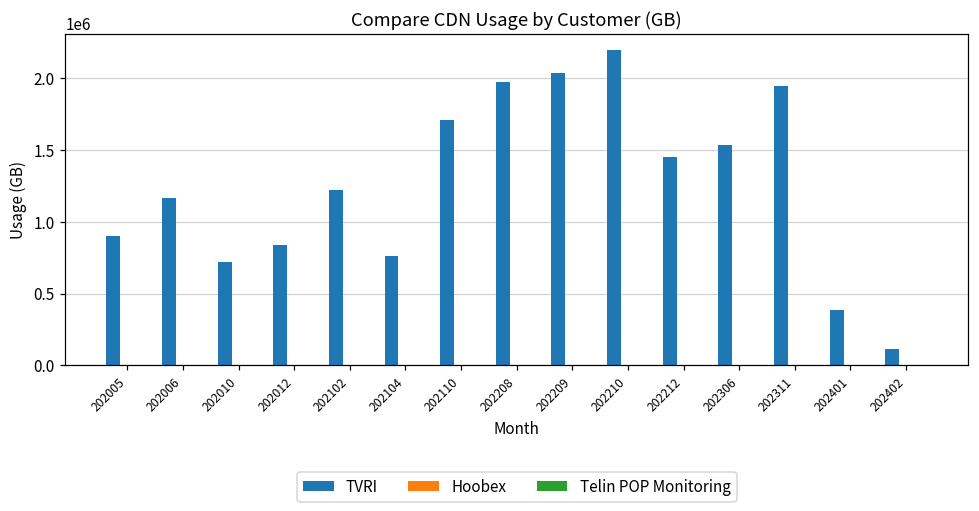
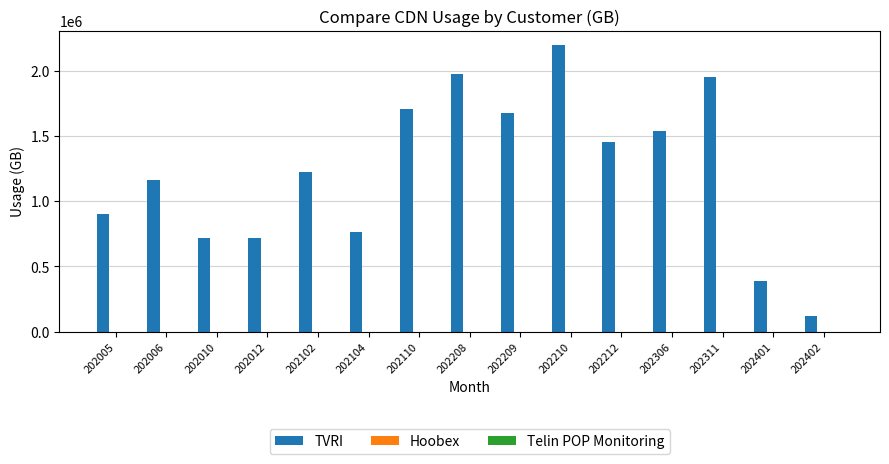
TVRI, 202012: 840000 -> 710000
TVRI, 202209: 2040000 -> 1680000
